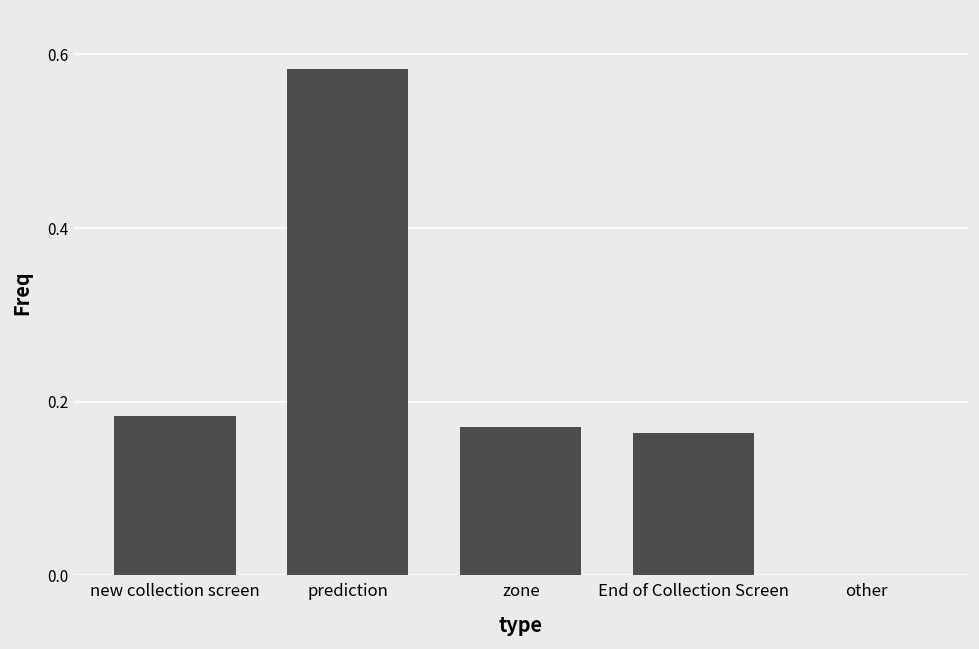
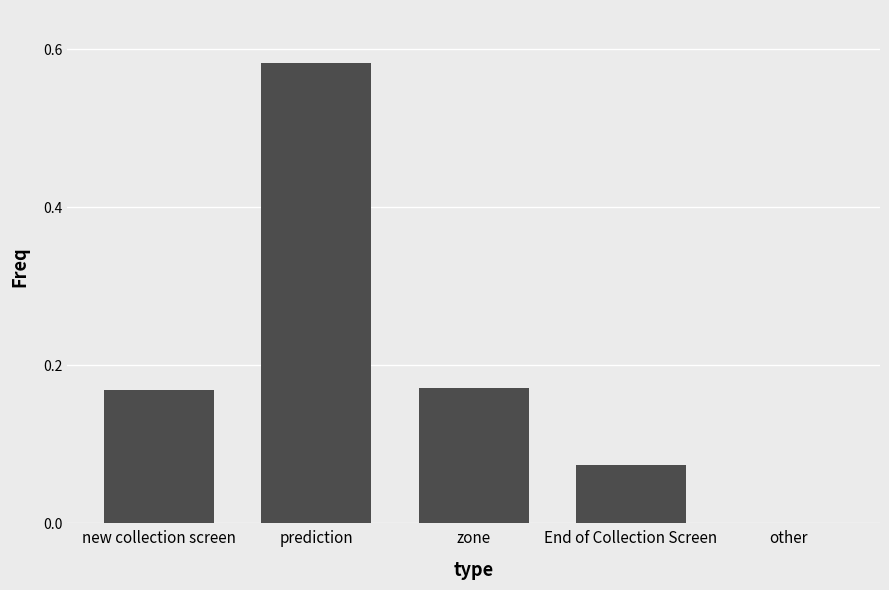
new collection screen: 0.18 -> 0.17
End of Collection Screen: 0.16 -> 0.07
